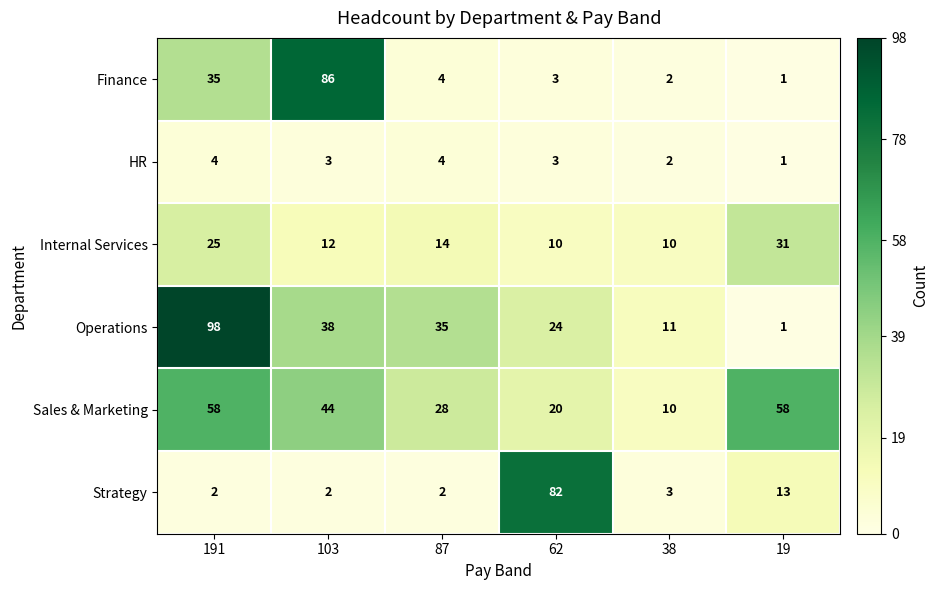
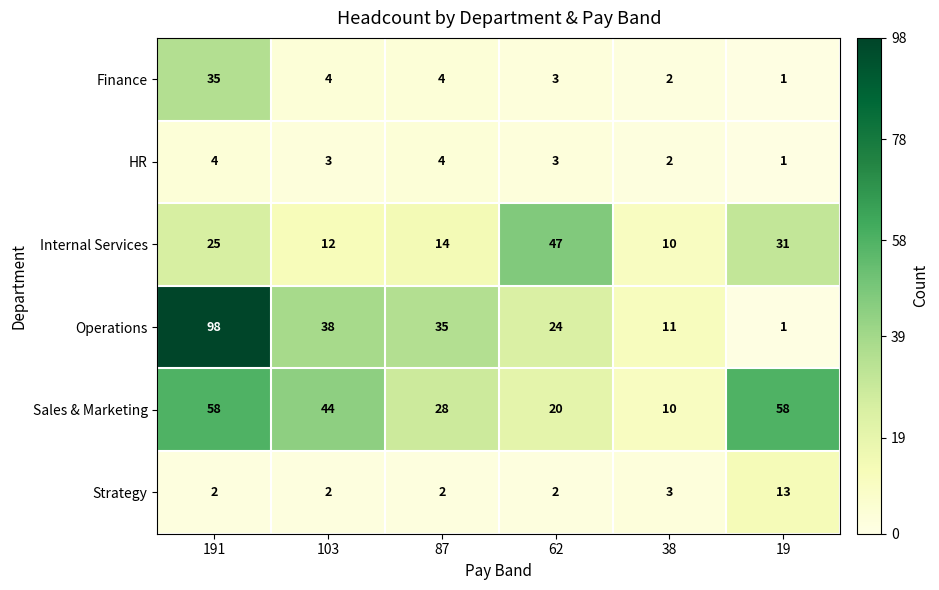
Finance, 103: 86 -> 4
Internal Services, 62: 10 -> 47
Strategy, 62: 82 -> 2
